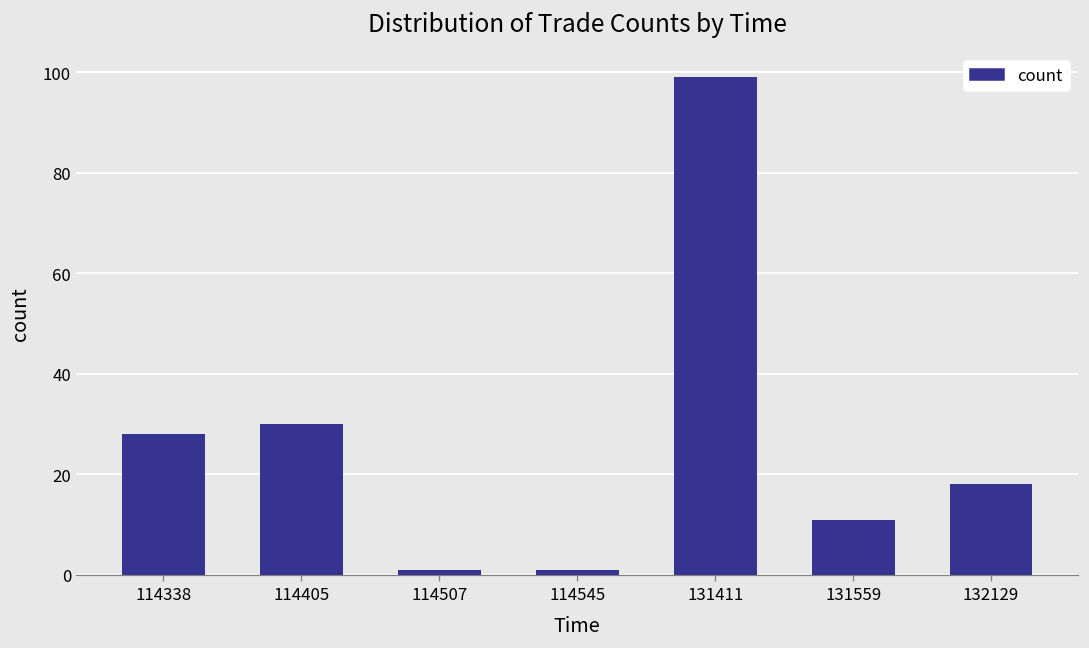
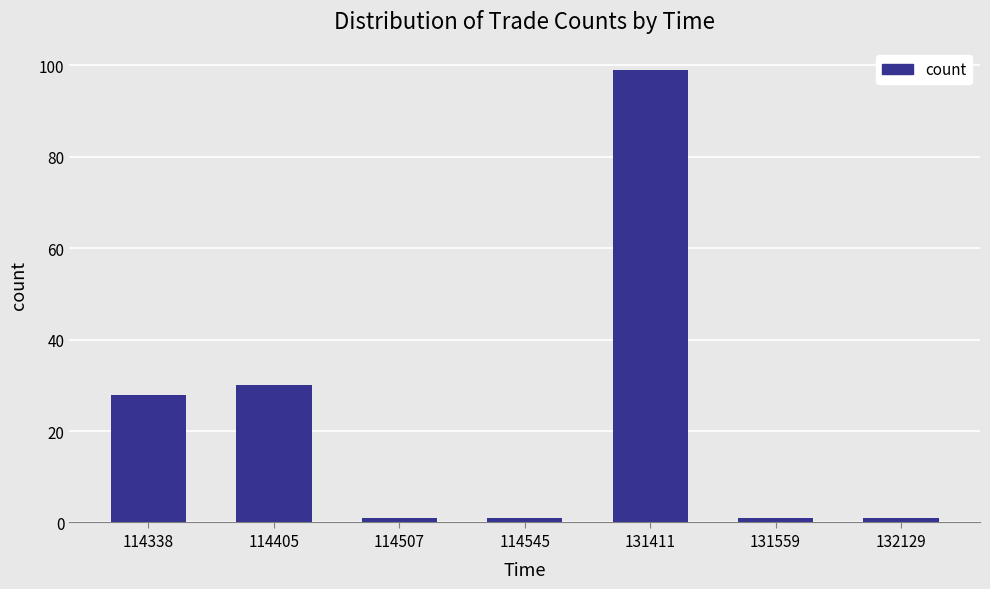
131559: 11 -> 1
132129: 18 -> 1
